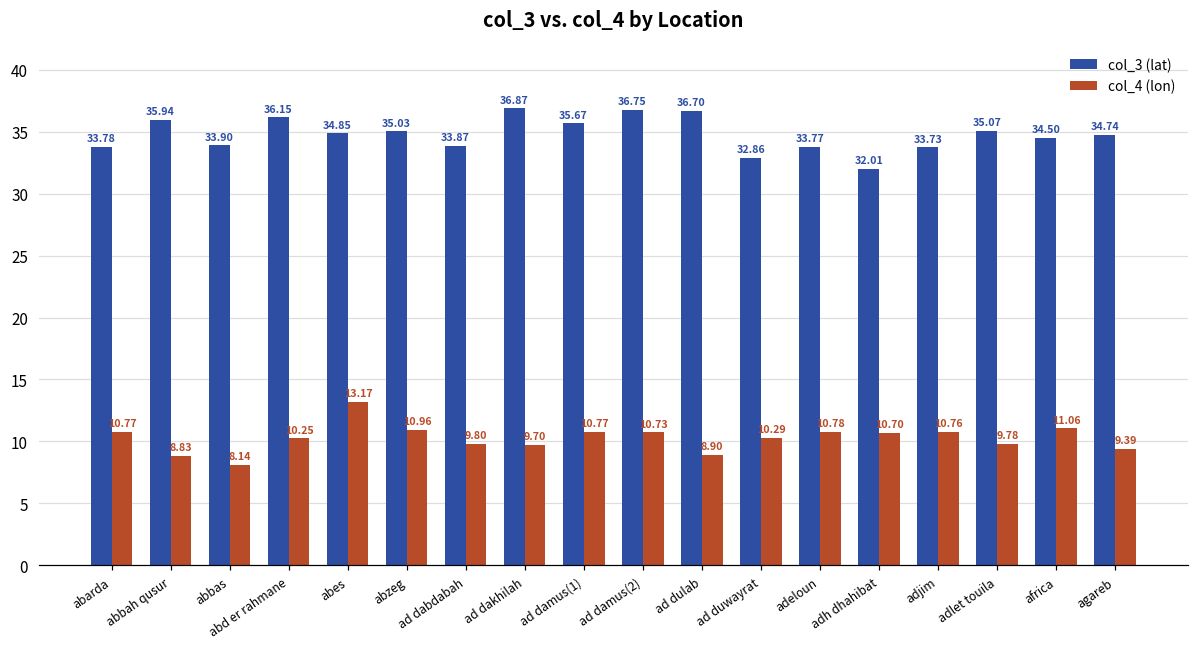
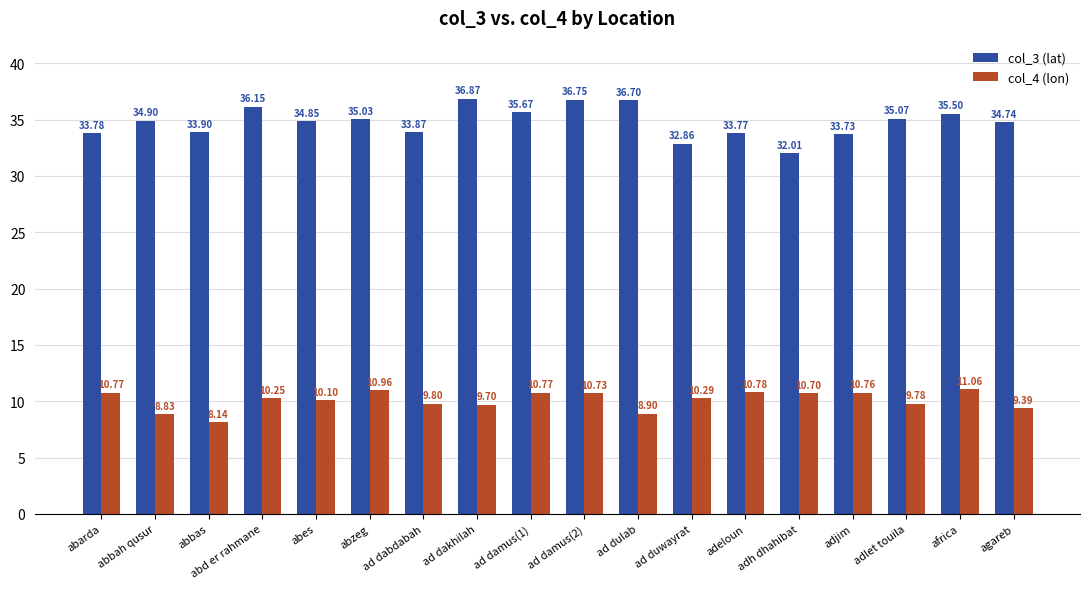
col_3 (lat), abbah qusur: 35.94 -> 34.90
col_4 (lon), abes: 13.17 -> 10.10
col_3 (lat), africa: 34.50 -> 35.50
